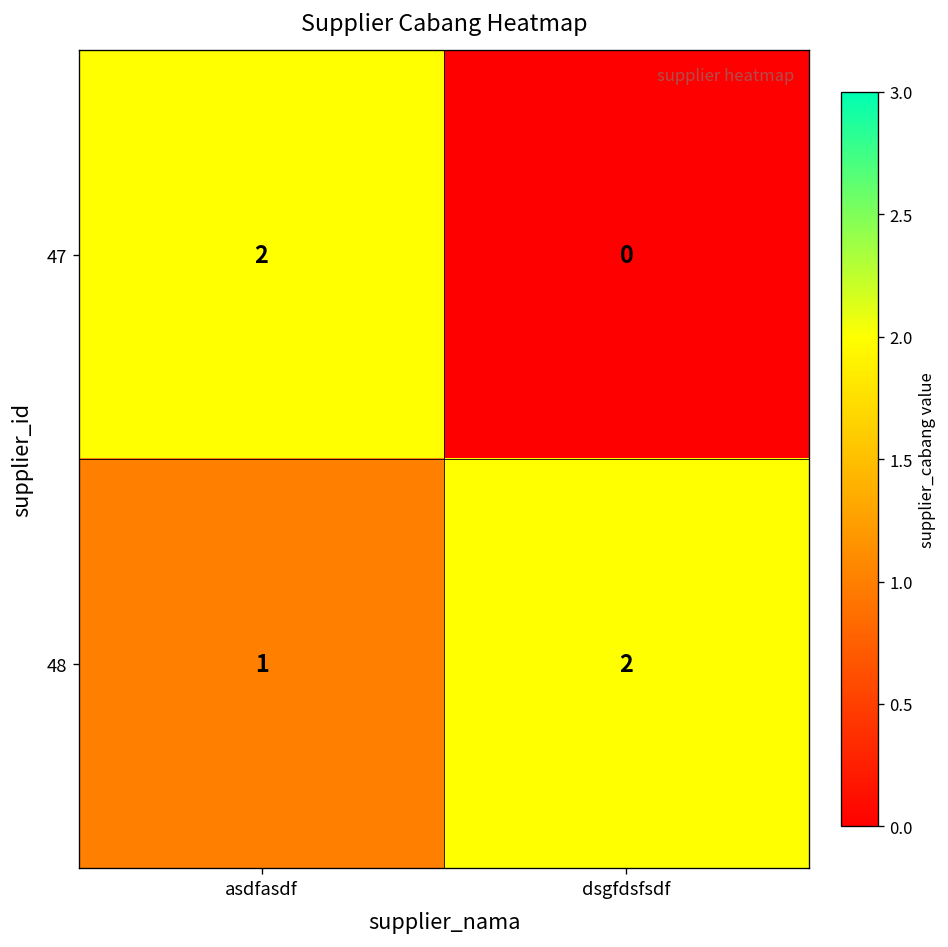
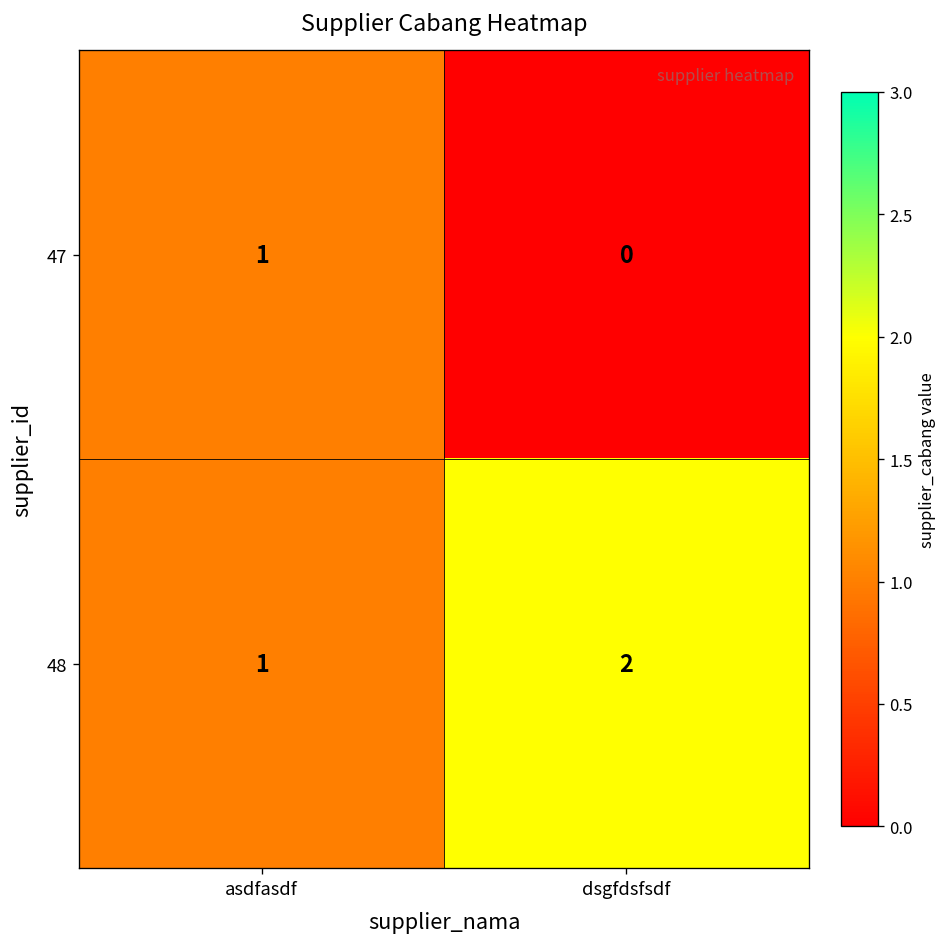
47, asdfasdf: 2 -> 1
